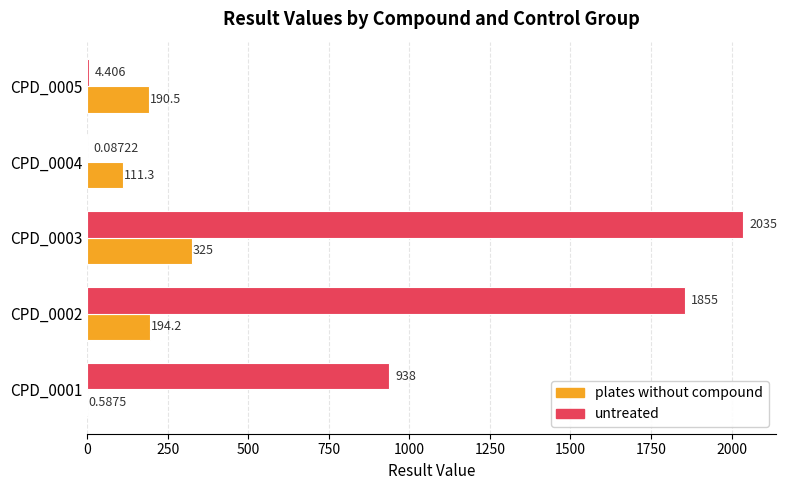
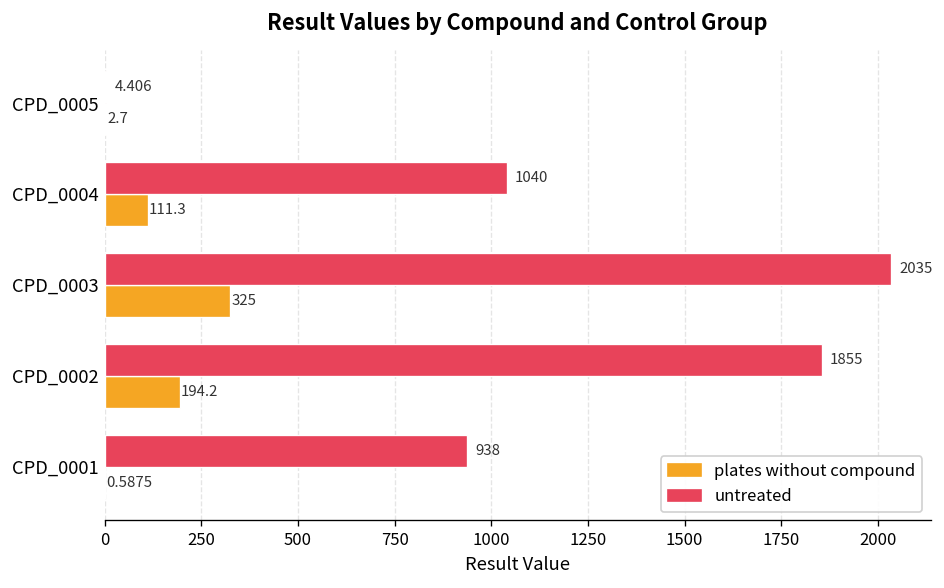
plates without compound, CPD_0005: 190.5 -> 2.7
untreated, CPD_0004: 0.08722 -> 1040
